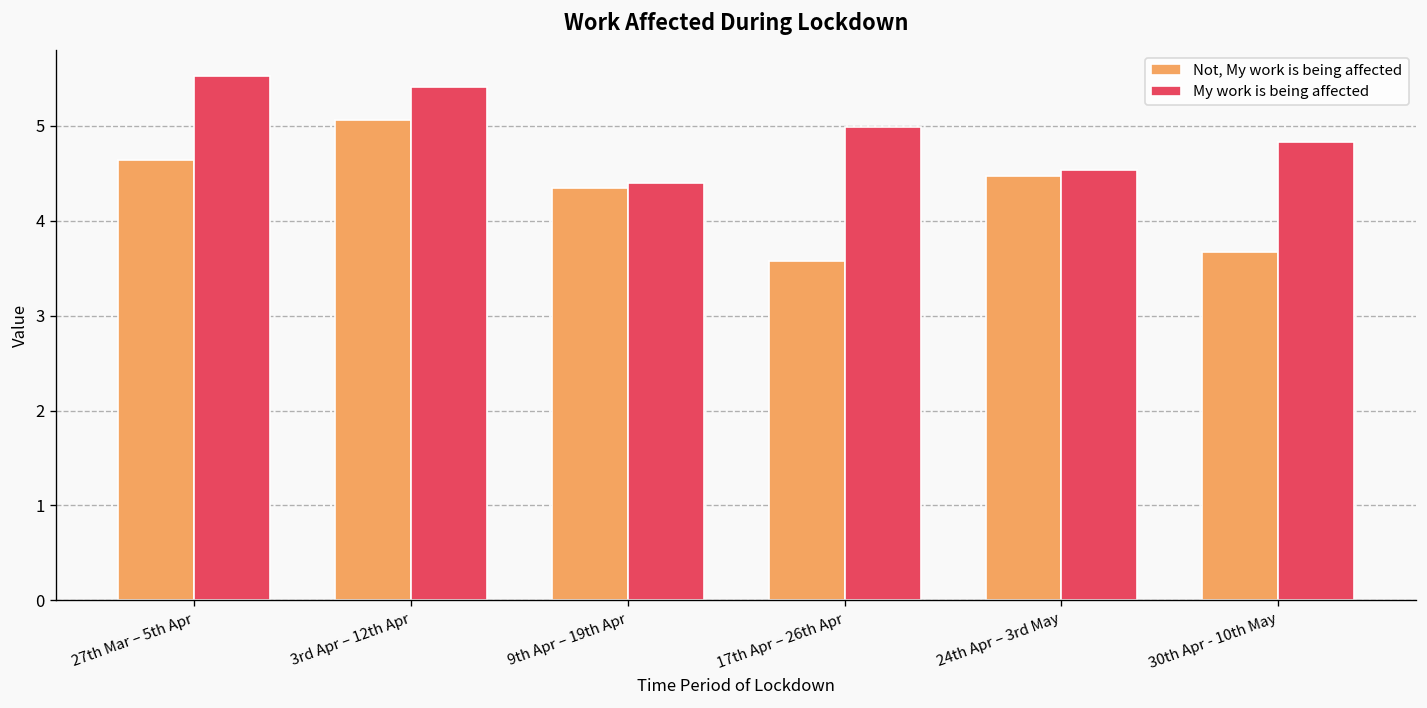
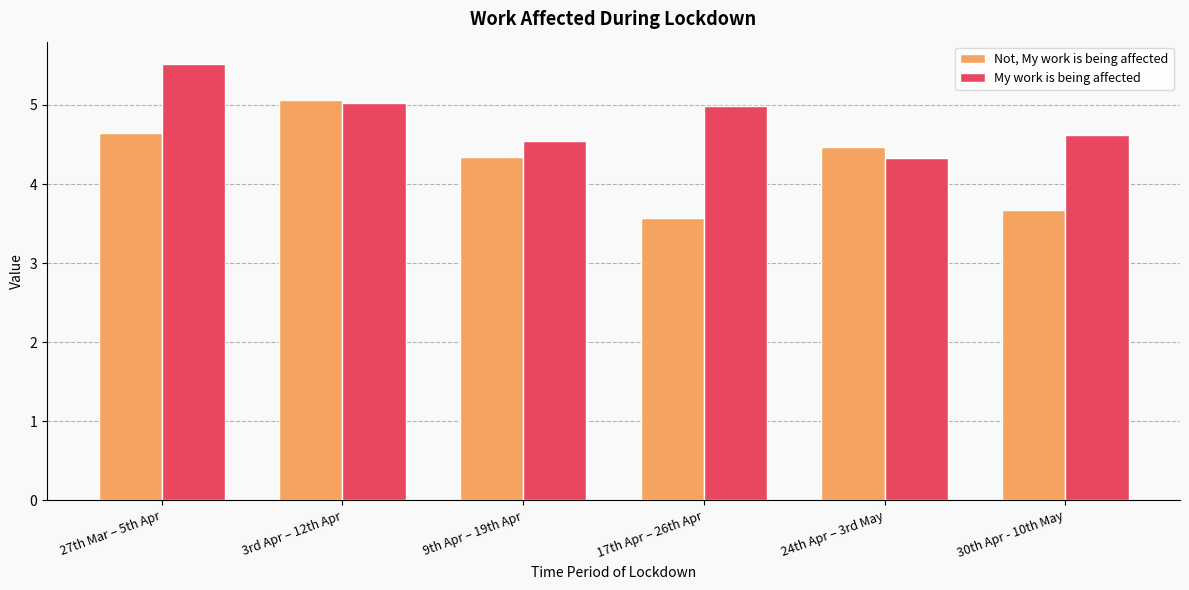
My work is being affected, 3rd Apr – 12th Apr: 5.4 -> 5.0
My work is being affected, 9th Apr – 19th Apr: 4.4 -> 4.5
My work is being affected, 24th Apr – 3rd May: 4.5 -> 4.3
My work is being affected, 30th Apr - 10th May: 4.8 -> 4.6
